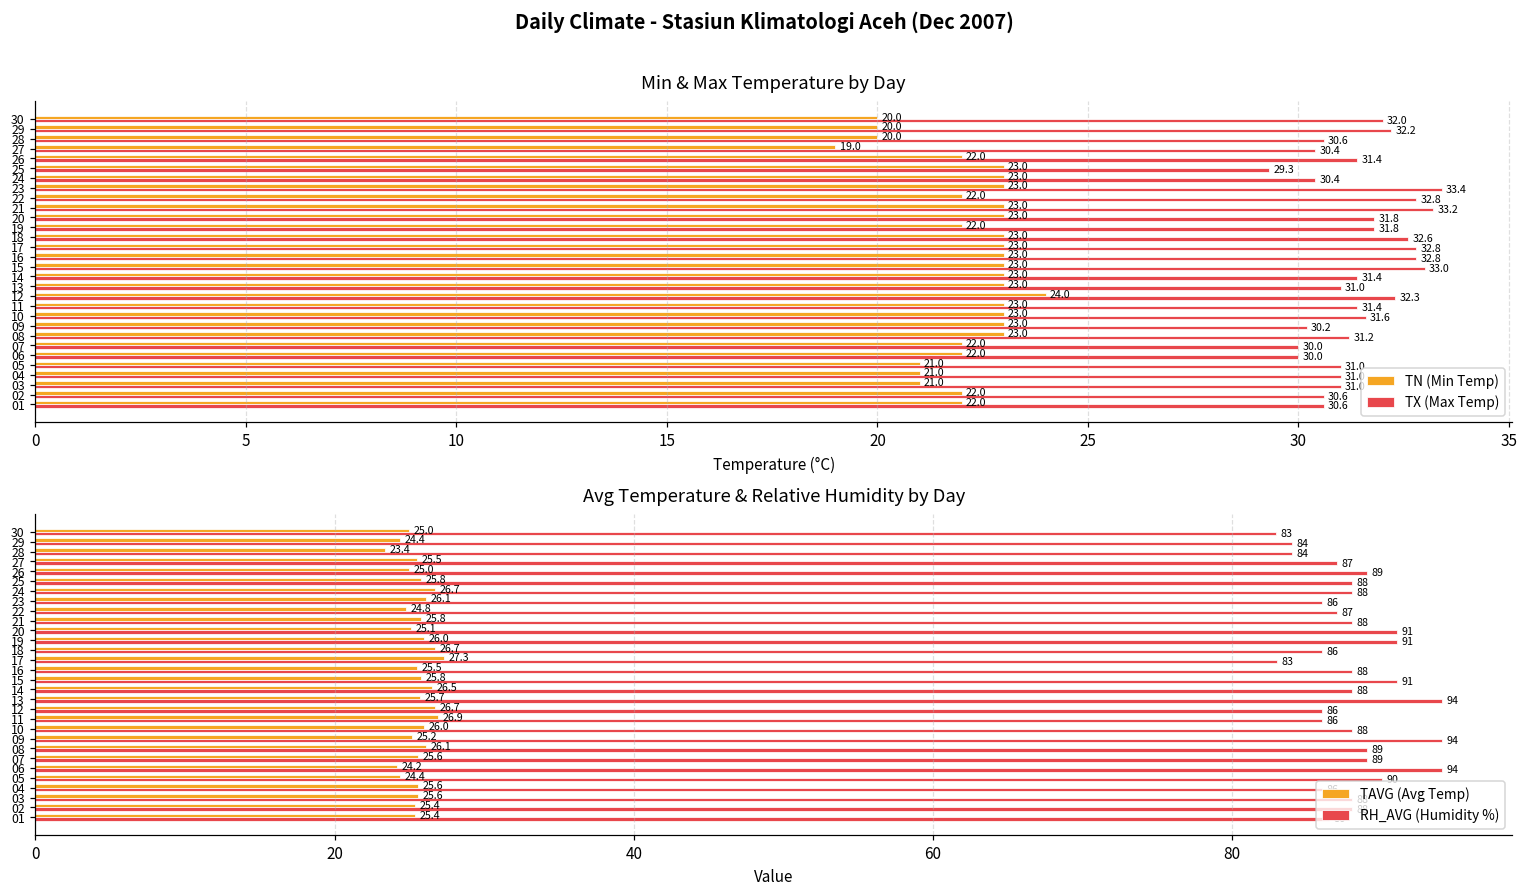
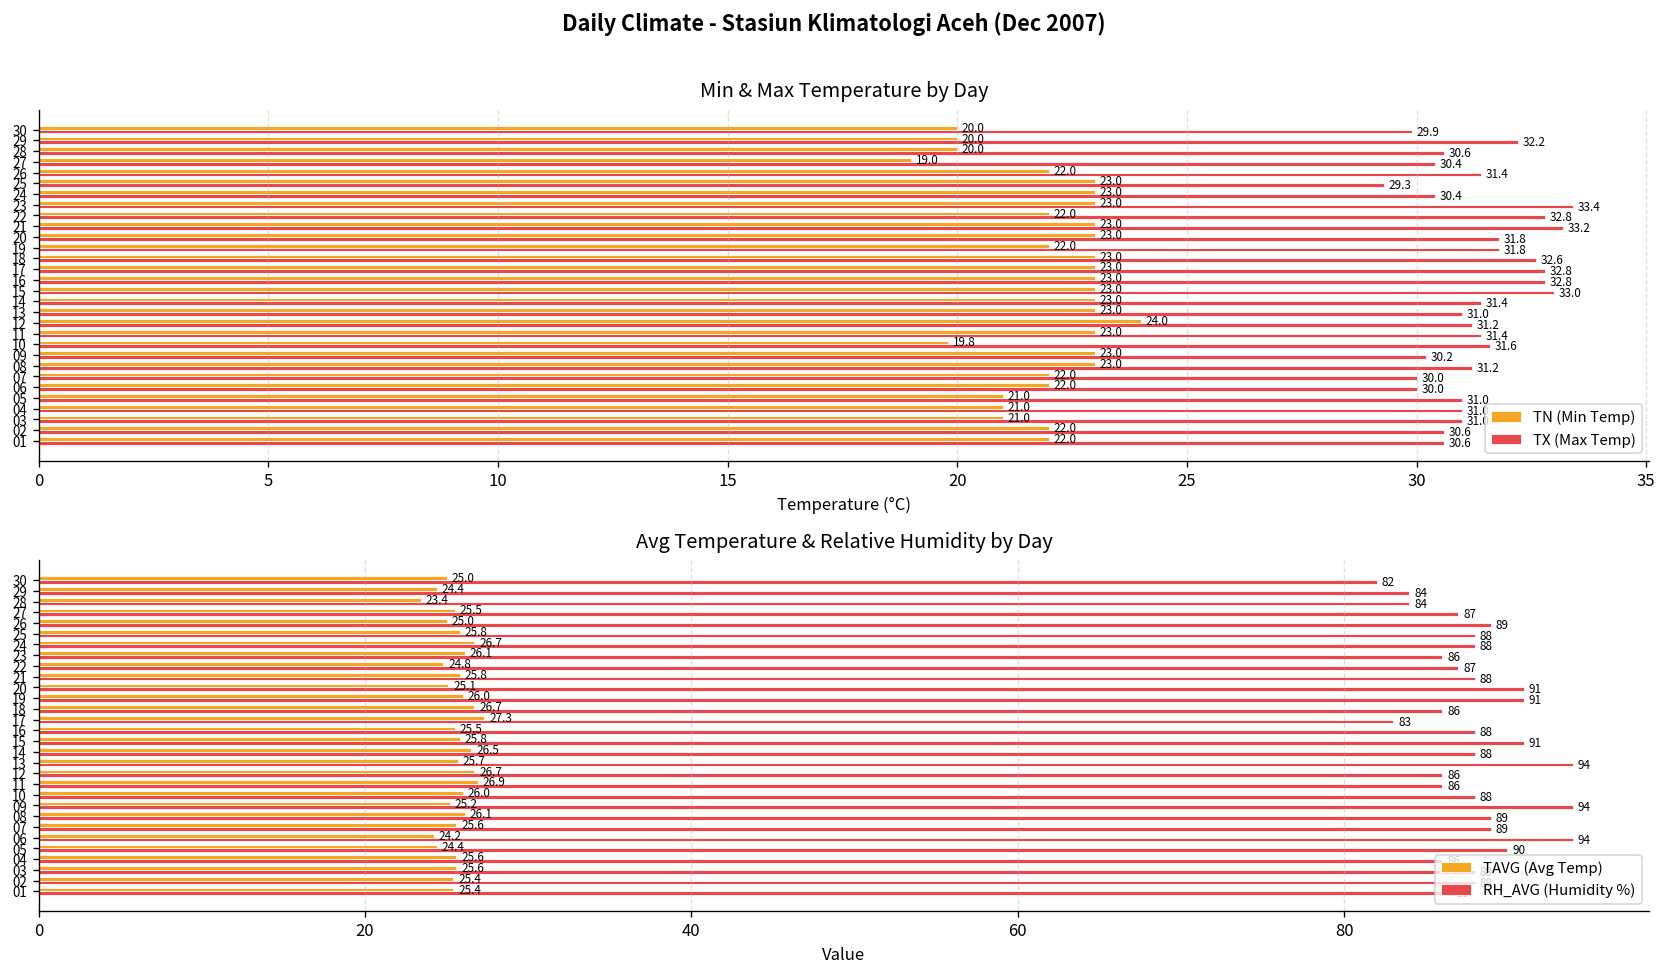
Min & Max Temperature by Day, TX (Max Temp), 30: 32.0 -> 29.9
Min & Max Temperature by Day, TX (Max Temp), 12: 32.3 -> 31.2
Min & Max Temperature by Day, TN (Min Temp), 10: 23.0 -> 19.8
Avg Temperature & Relative Humidity by Day, RH_AVG (Humidity %), 30: 83 -> 82
